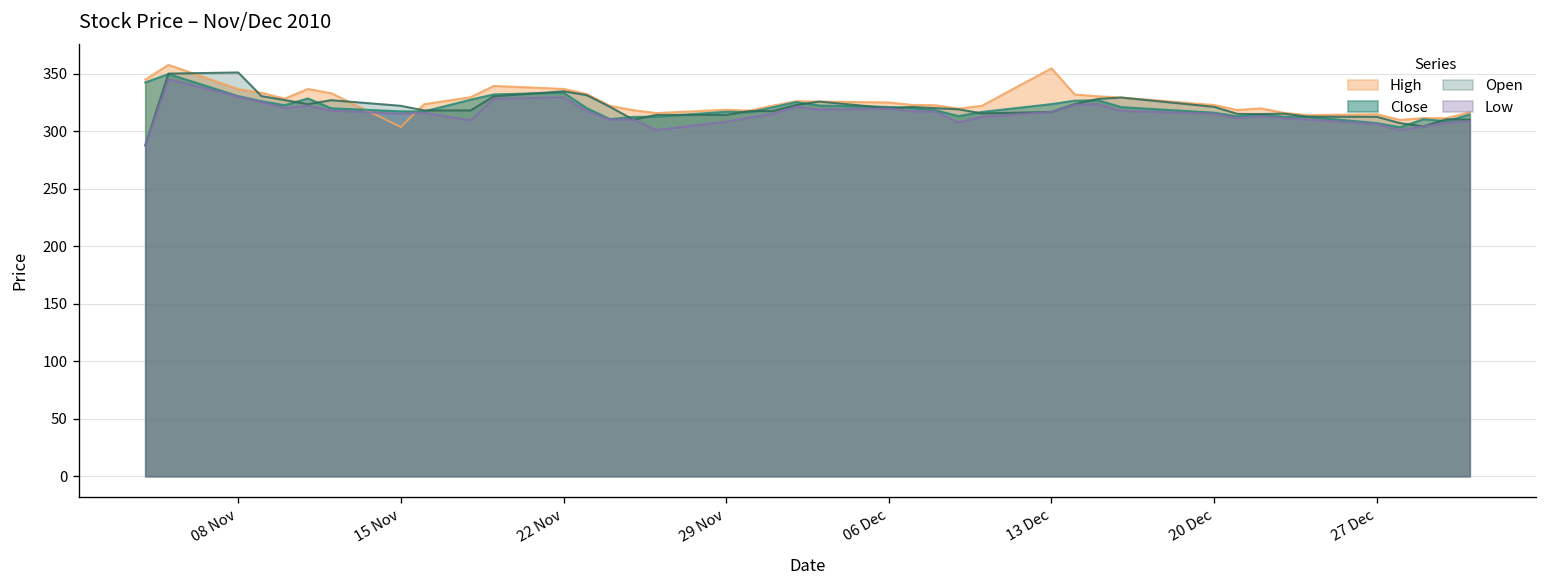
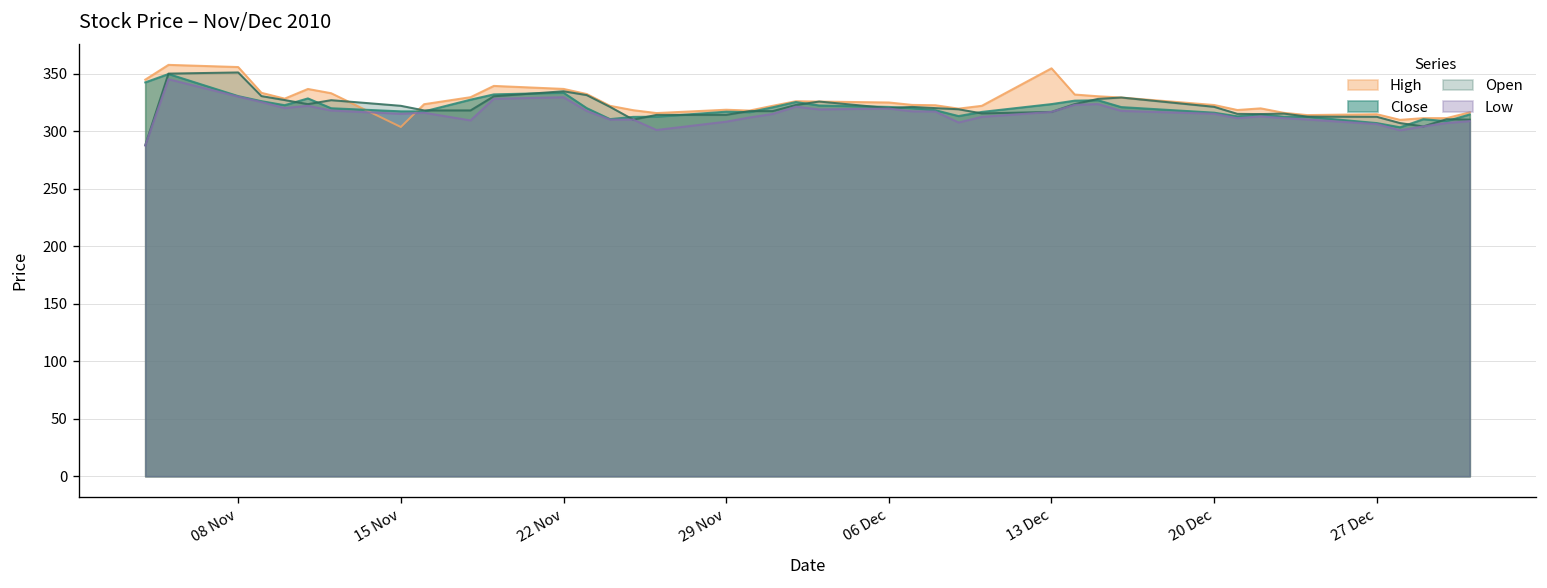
High, 08 Nov: 340 -> 360
